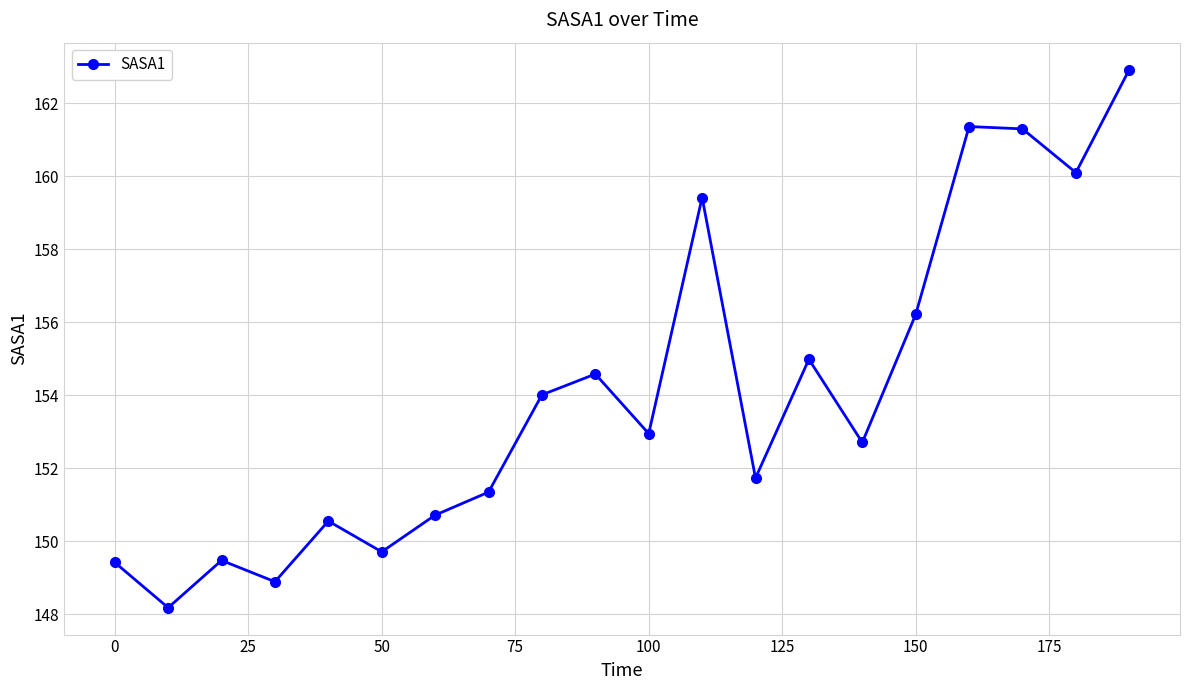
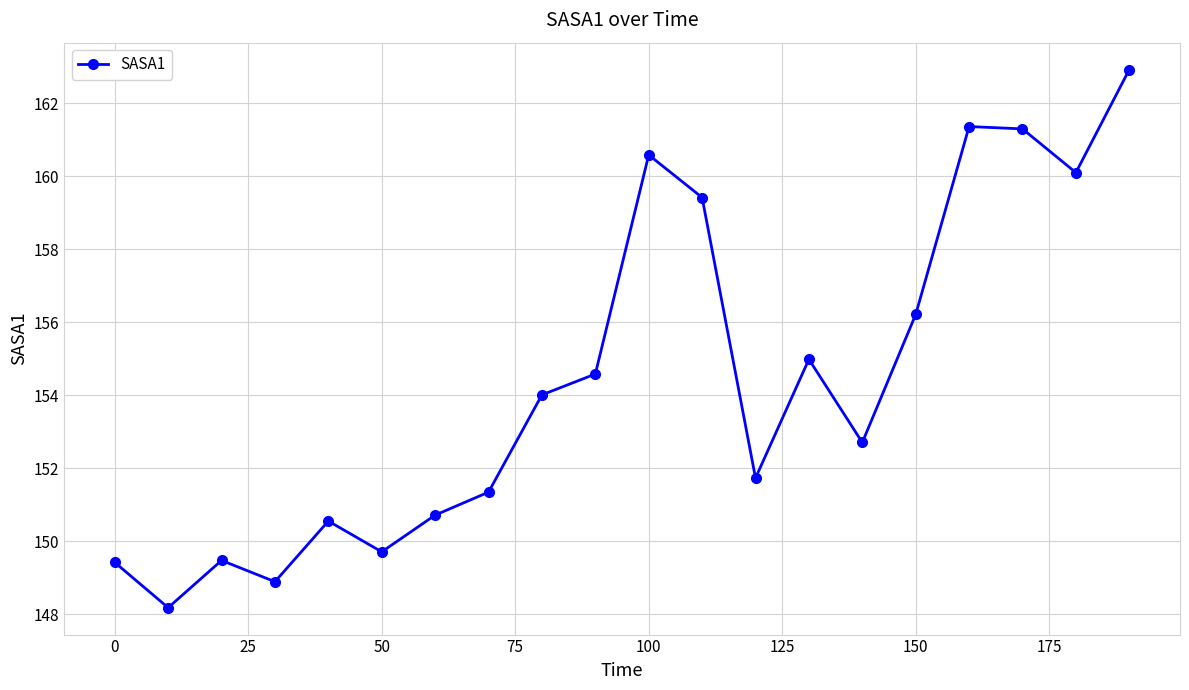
100: 153.0 -> 160.6
